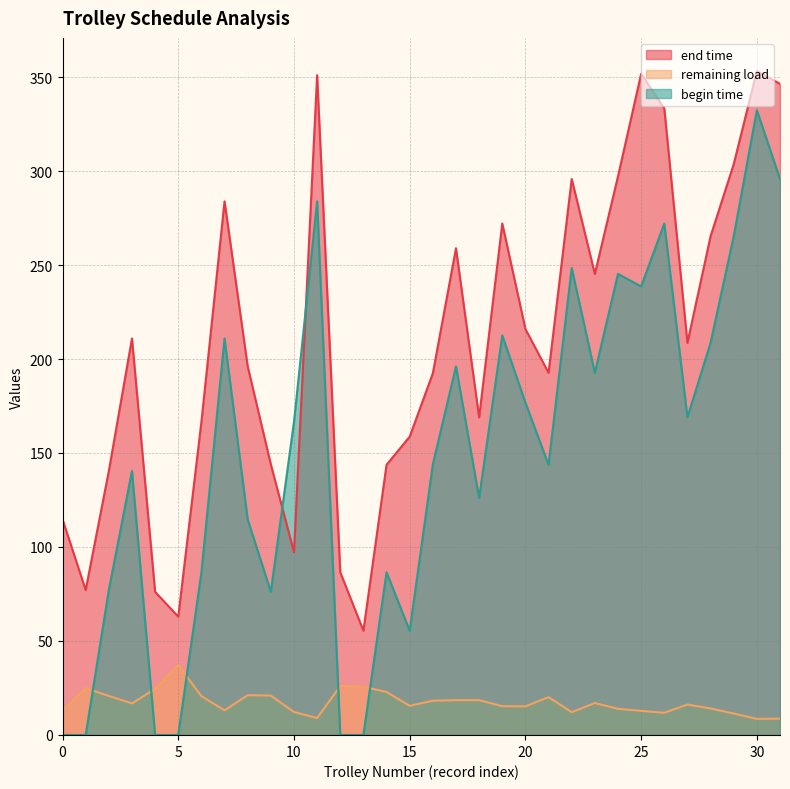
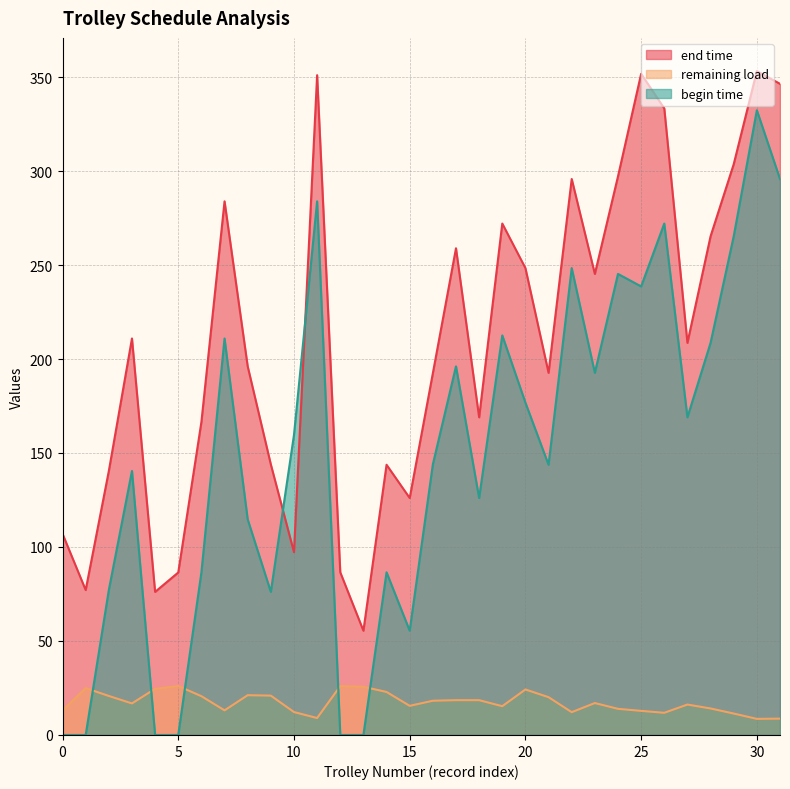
end time, 0: 115 -> 107
end time, 5: 63 -> 86
remaining load, 5: 37 -> 26
begin time, 10: 167 -> 160
end time, 15: 159 -> 126
end time, 20: 216 -> 248
remaining load, 20: 15 -> 24
